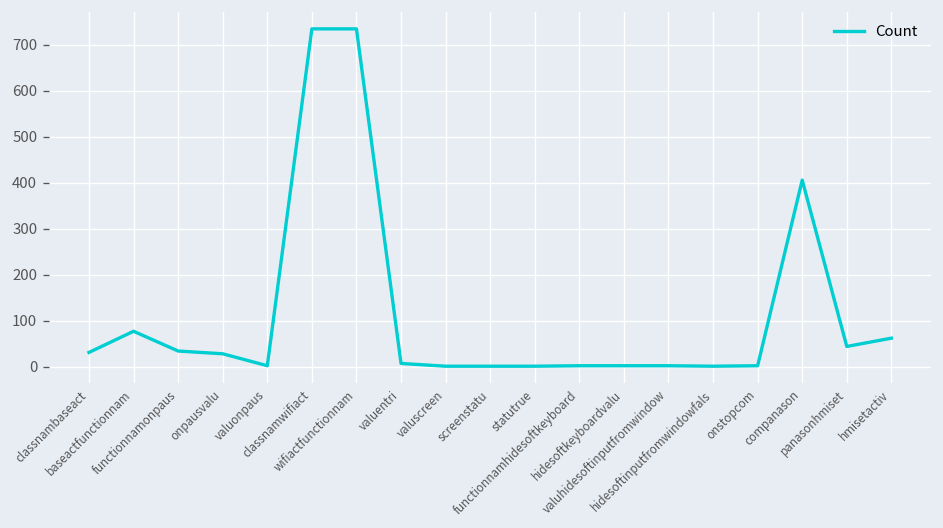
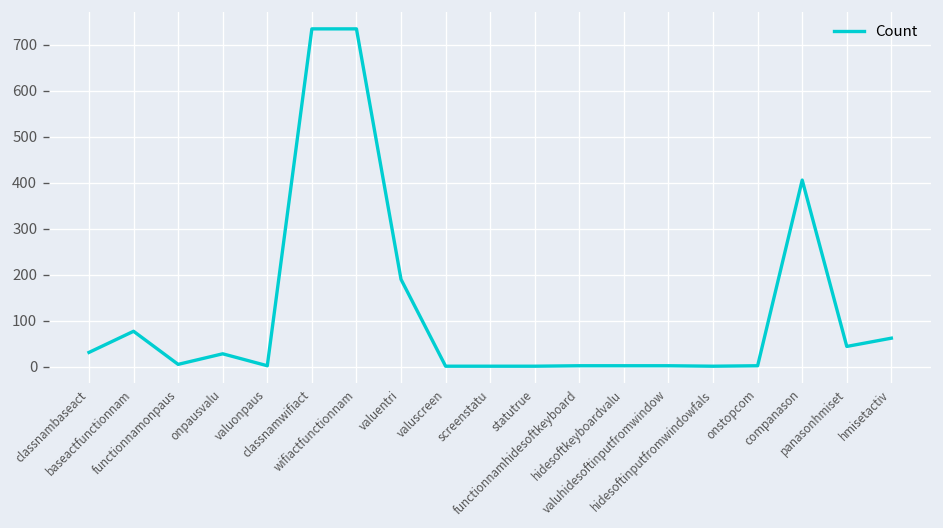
functionnamonpaus: 30 -> 10
valuentri: 10 -> 190
